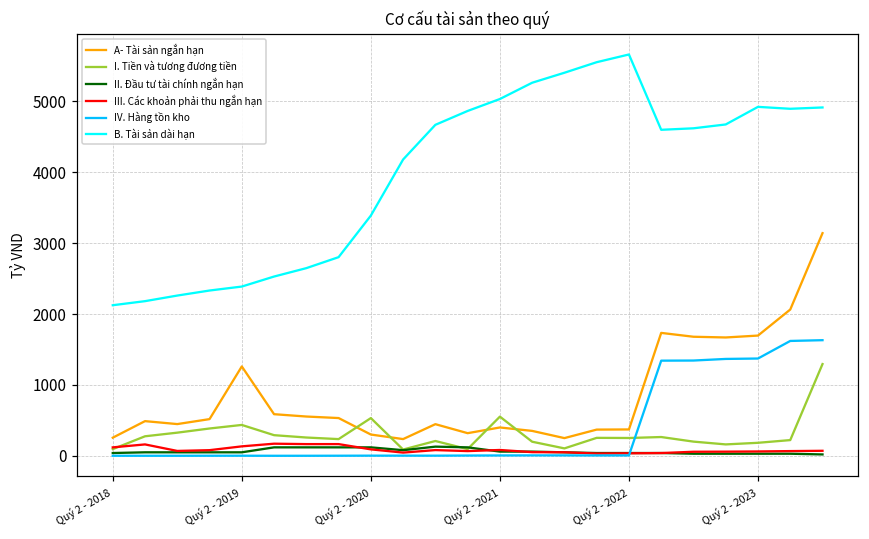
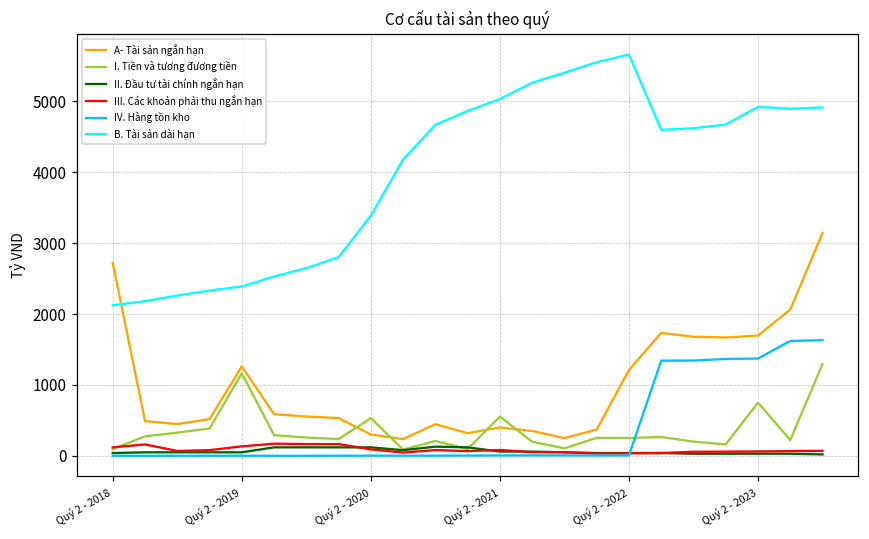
A- Tài sản ngắn hạn, Quý 2 - 2018: 300 -> 2700
I. Tiền và tương đương tiền, Quý 2 - 2019: 400 -> 1200
A- Tài sản ngắn hạn, Quý 2 - 2022: 400 -> 1200
I. Tiền và tương đương tiền, Quý 2 - 2023: 200 -> 800
